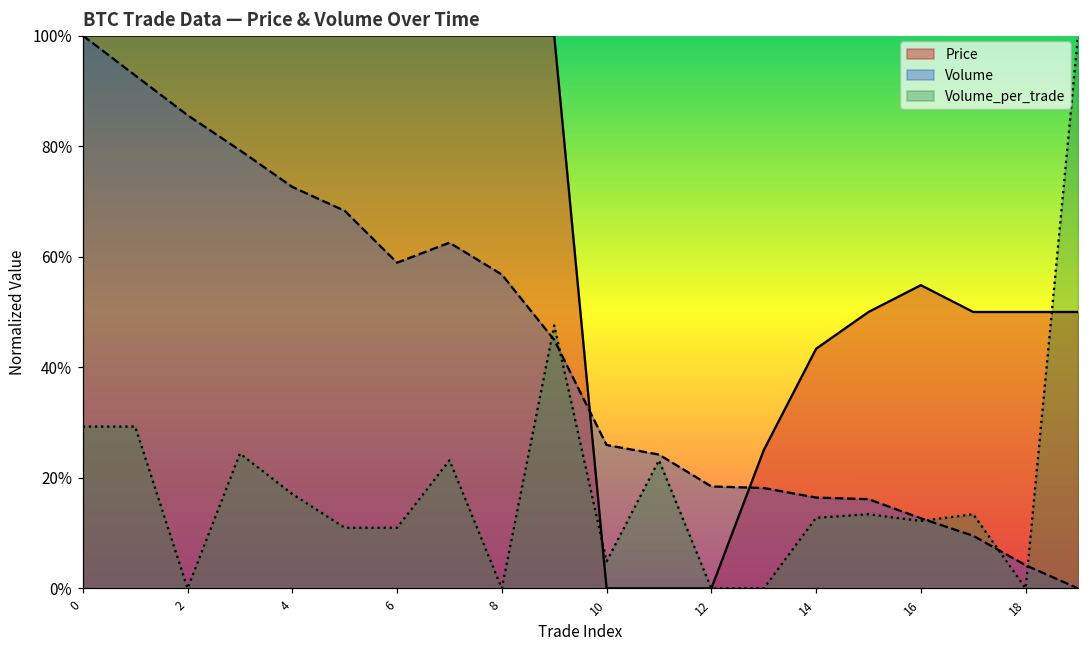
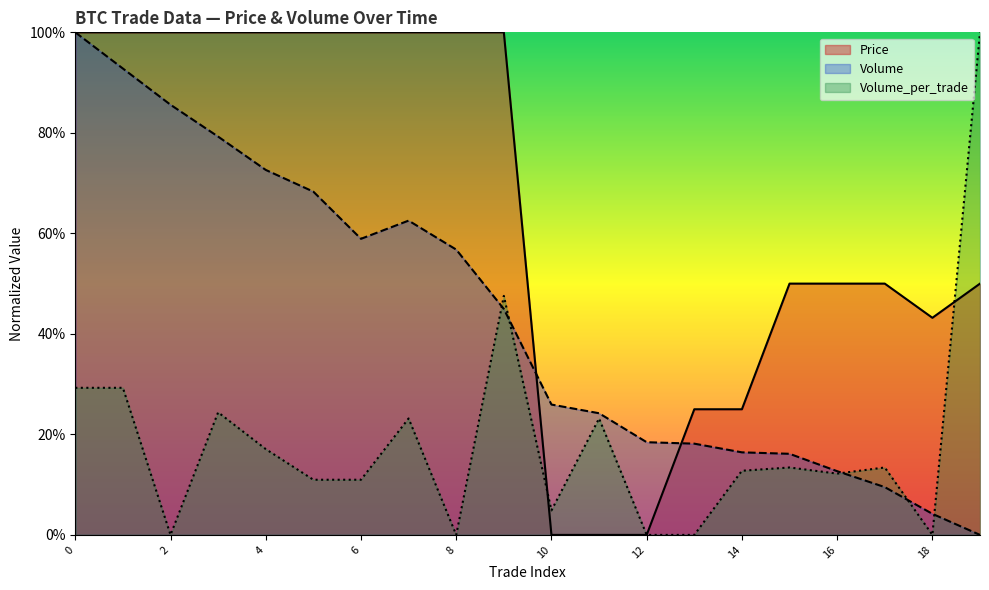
Price, 14: 43% -> 25%
Price, 16: 55% -> 50%
Price, 18: 50% -> 43%
